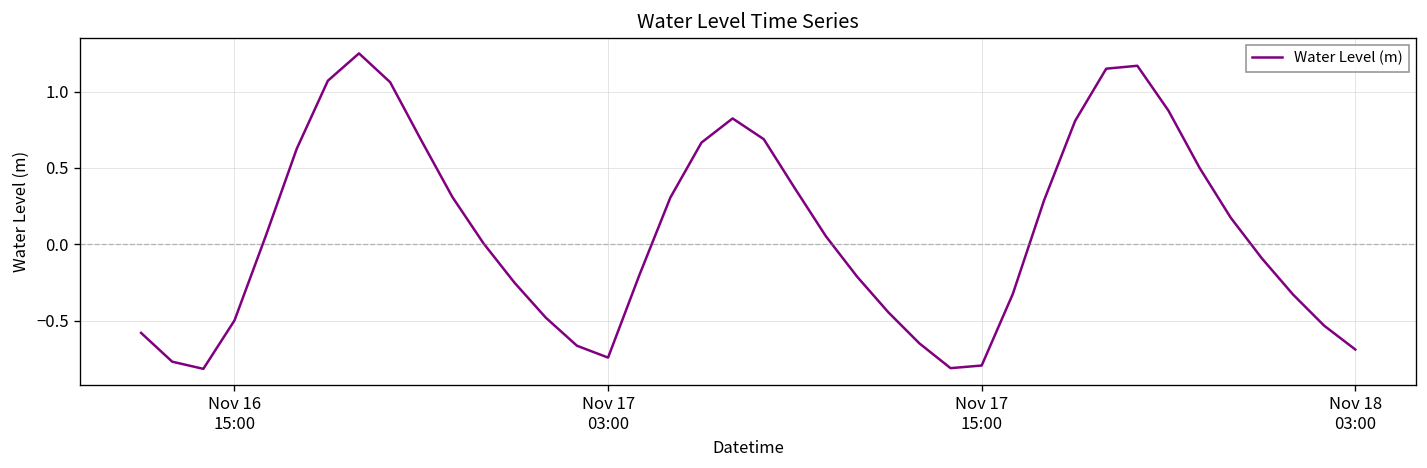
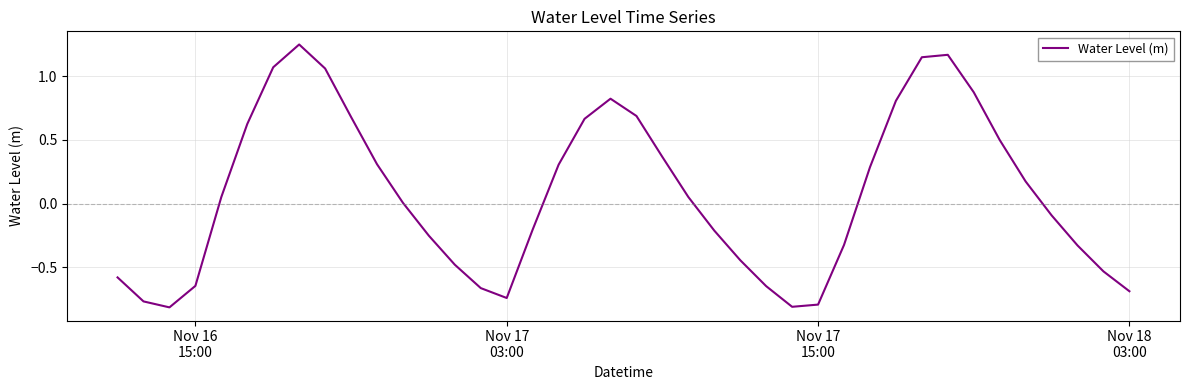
Nov 16 15:00: -0.50 -> -0.65
